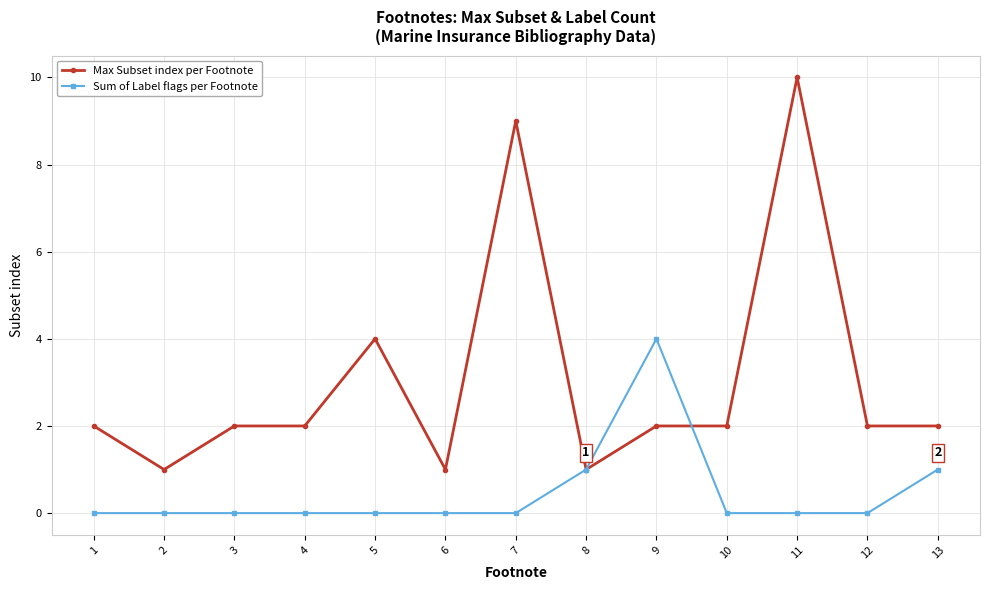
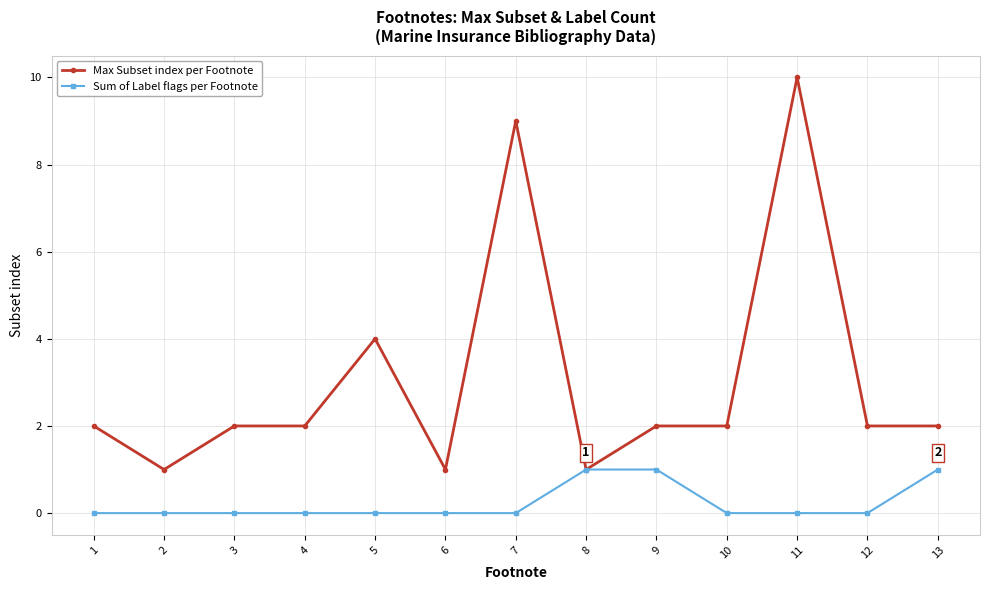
Sum of Label flags per Footnote, 9: 4 -> 1
